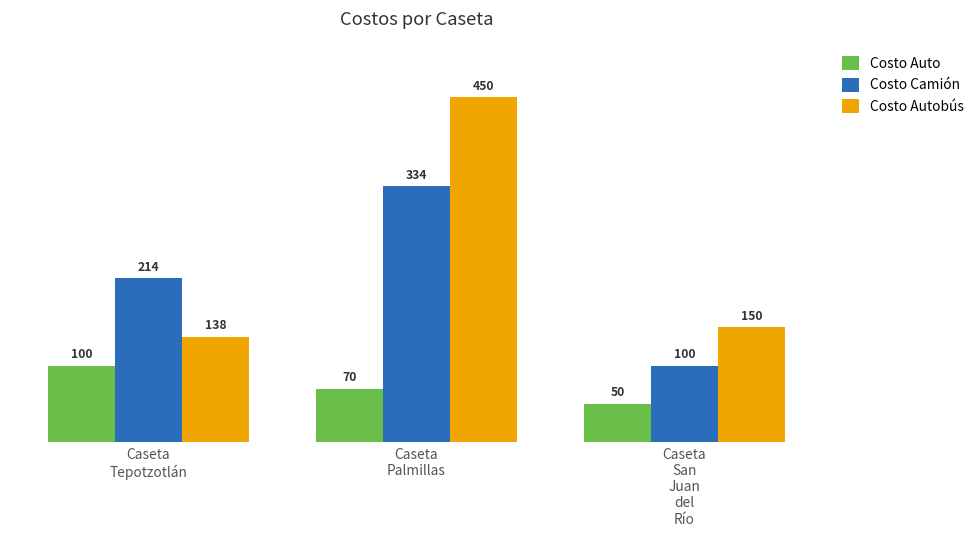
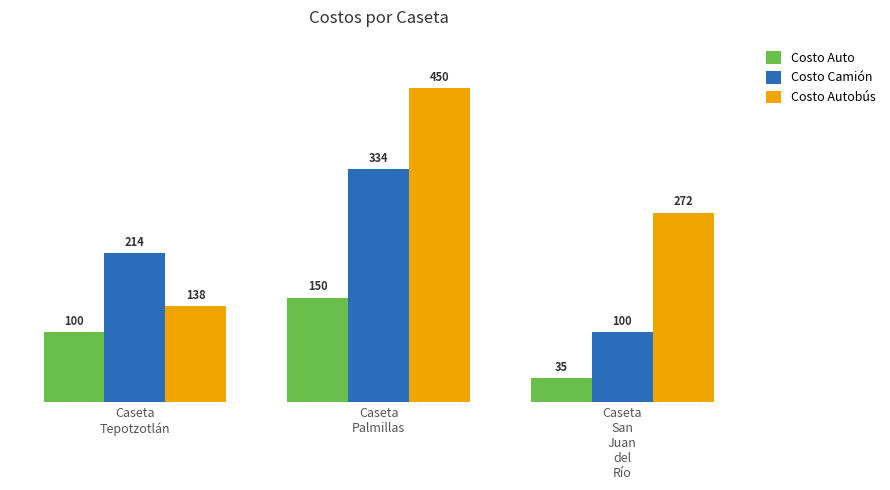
Costo Auto, Caseta Palmillas: 70 -> 150
Costo Auto, Caseta San Juan del Río: 50 -> 35
Costo Autobús, Caseta San Juan del Río: 150 -> 272
